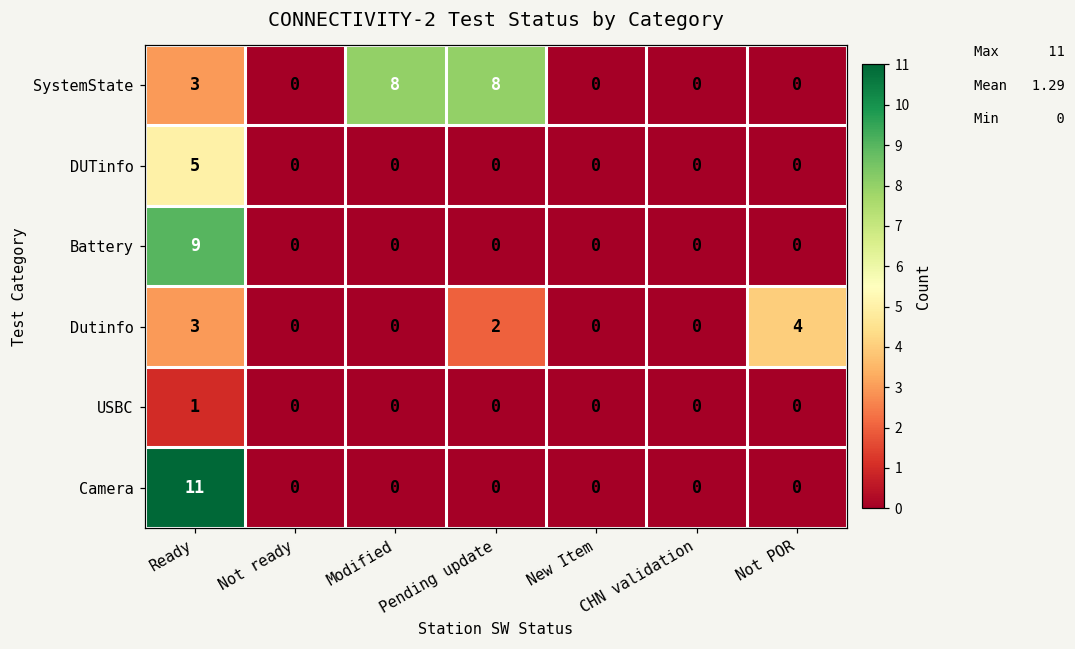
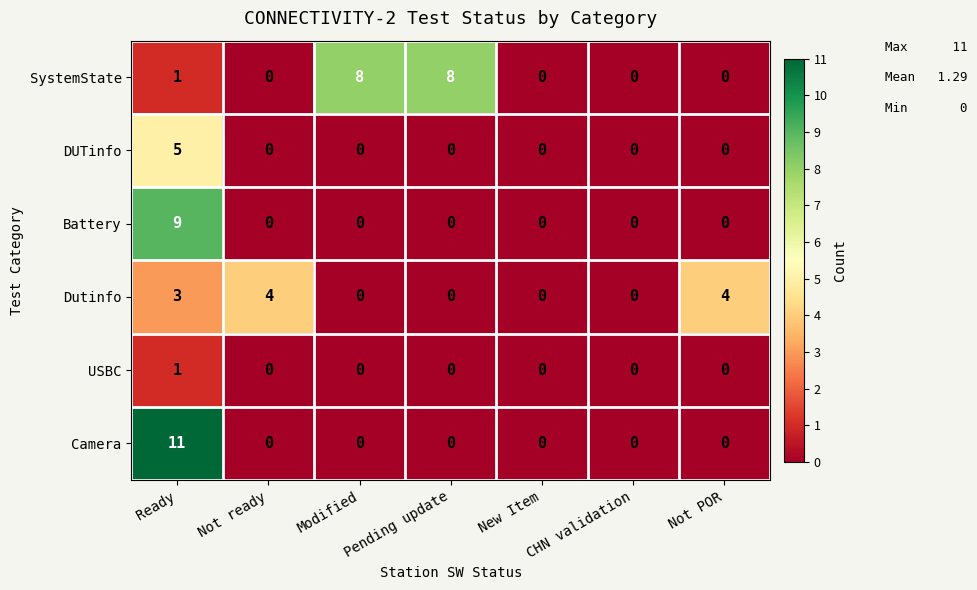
SystemState, Ready: 3 -> 1
Dutinfo, Not ready: 0 -> 4
Dutinfo, Pending update: 2 -> 0
